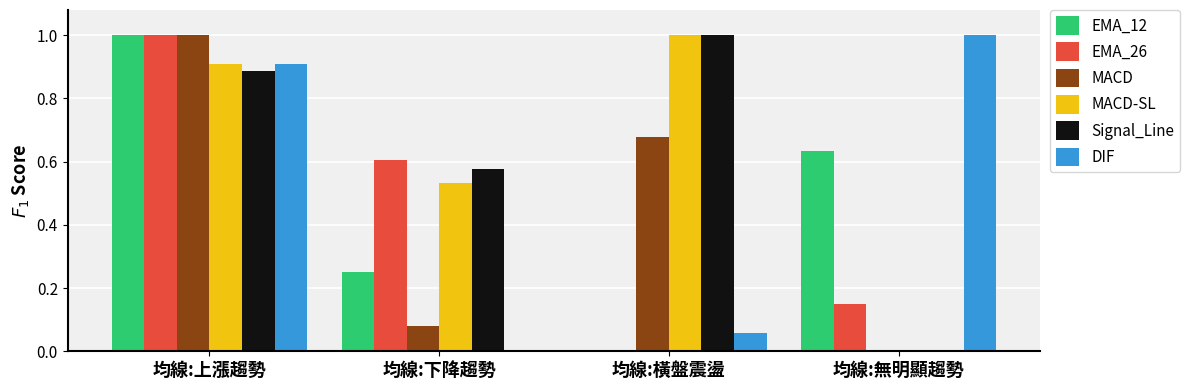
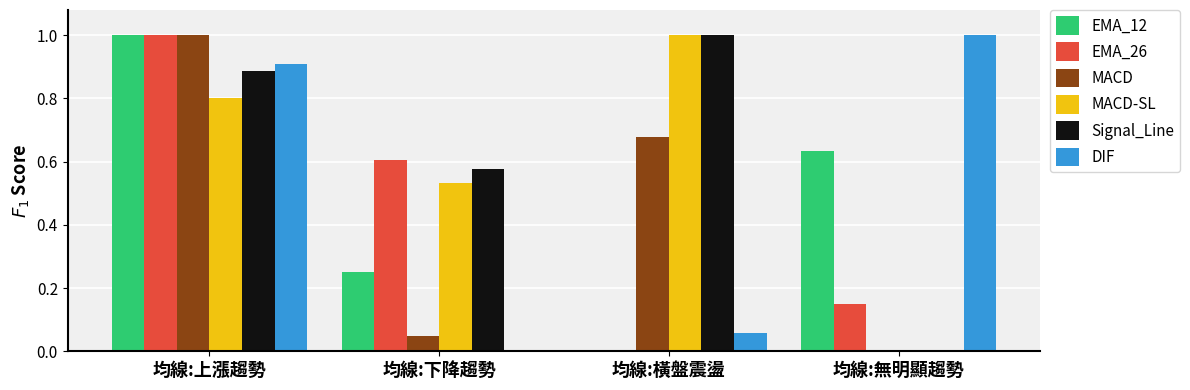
MACD-SL, 均線:上漲趨勢: 0.91 -> 0.80
MACD, 均線:下降趨勢: 0.08 -> 0.05
